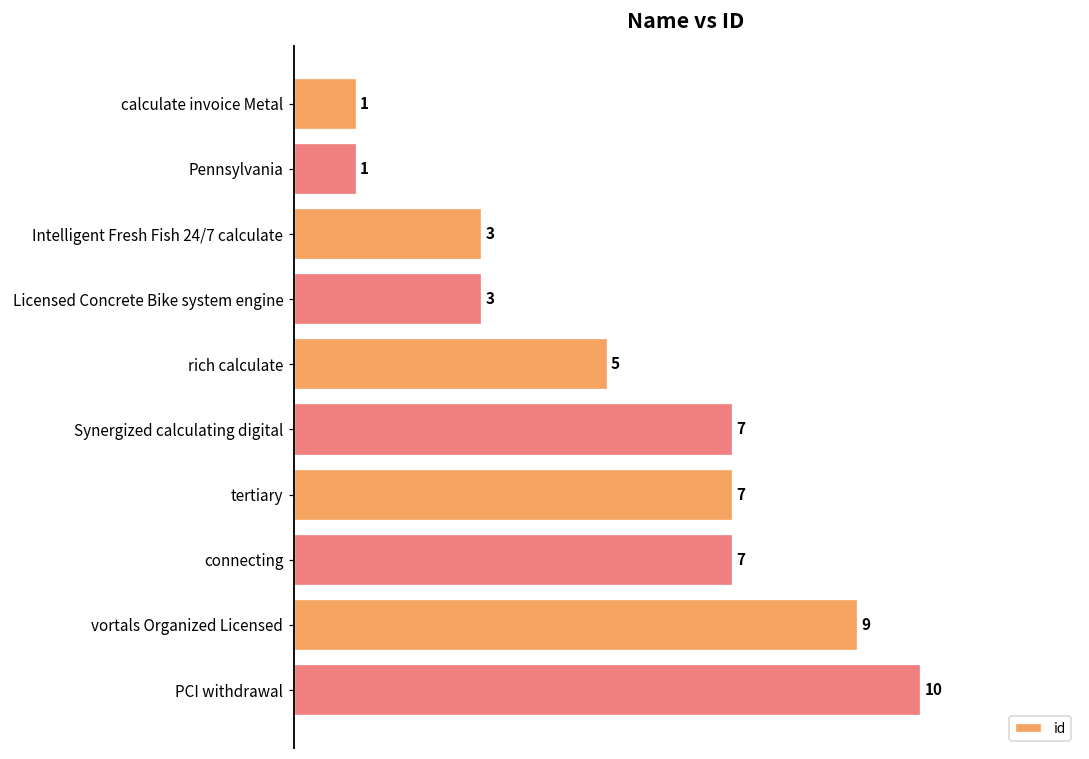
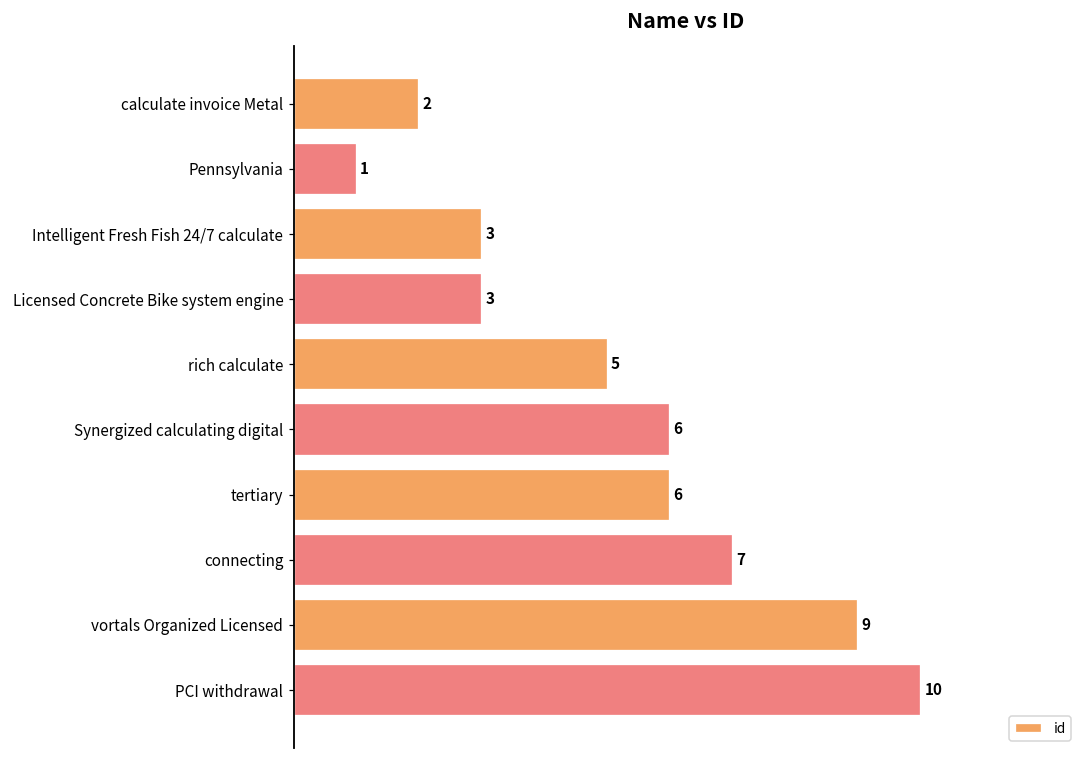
calculate invoice Metal: 1 -> 2
Synergized calculating digital: 7 -> 6
tertiary: 7 -> 6
